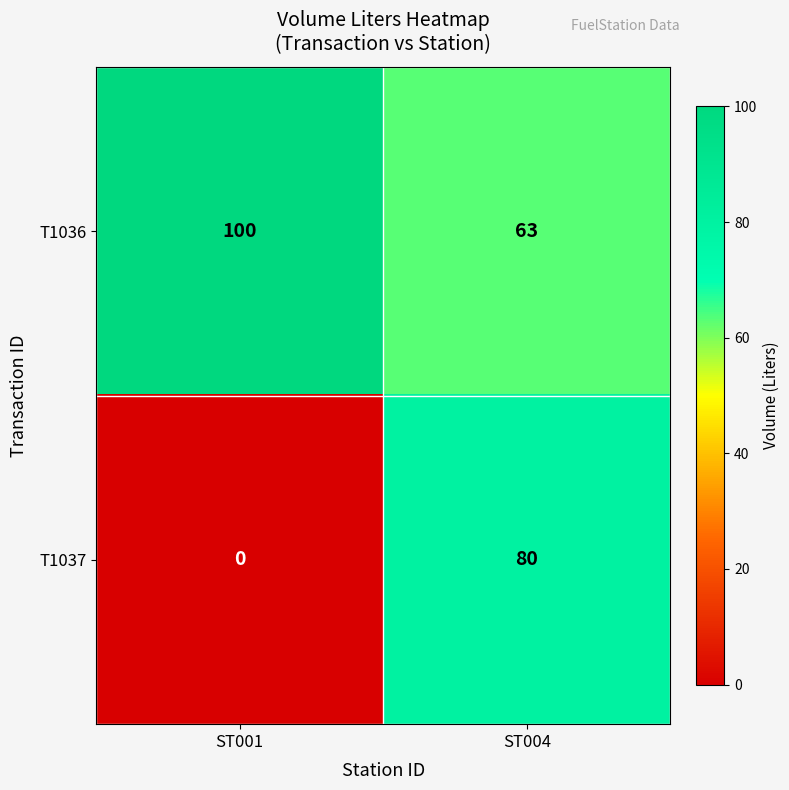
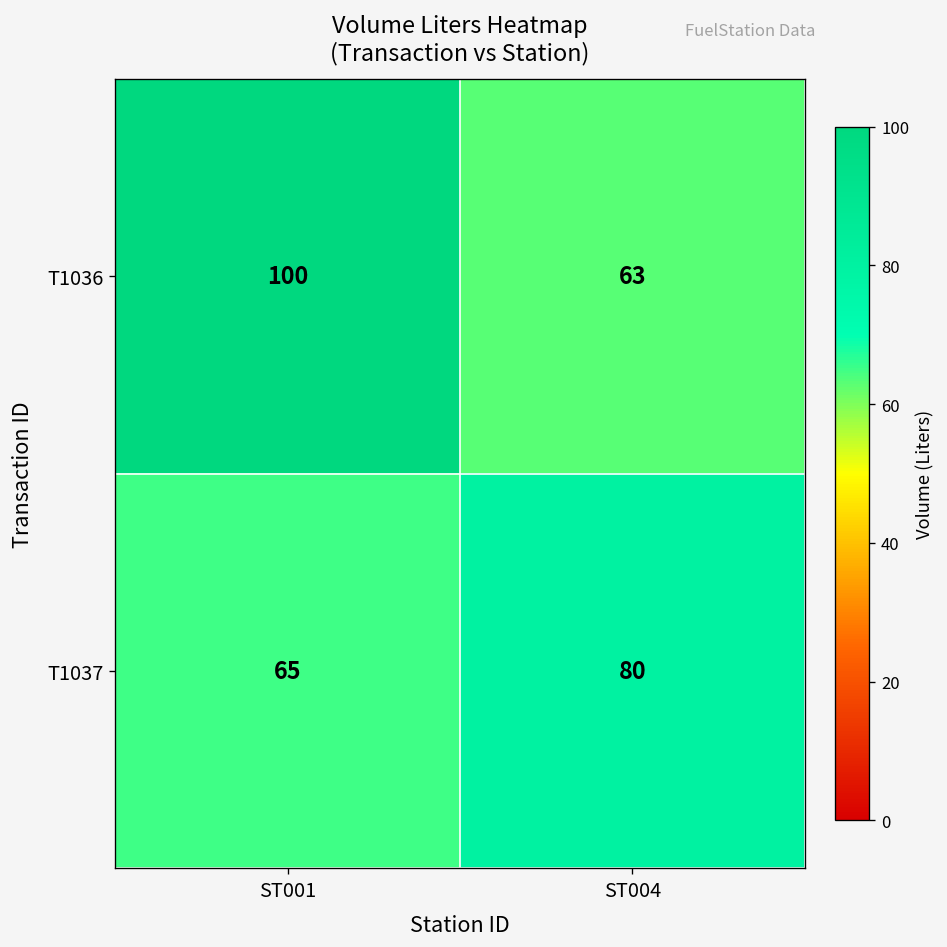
T1037, ST001: 0 -> 65
